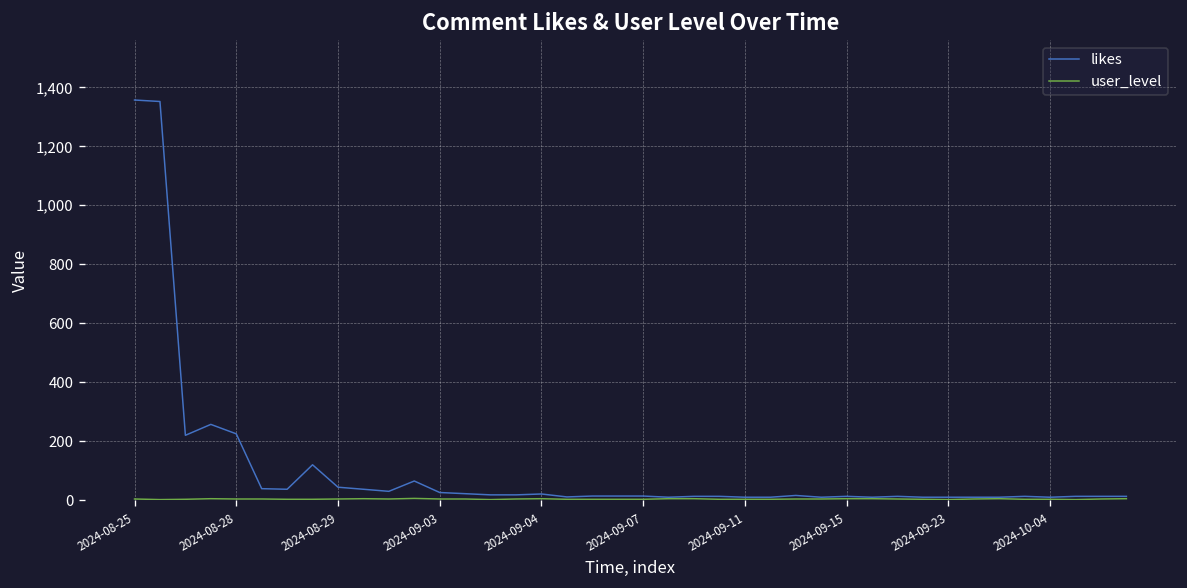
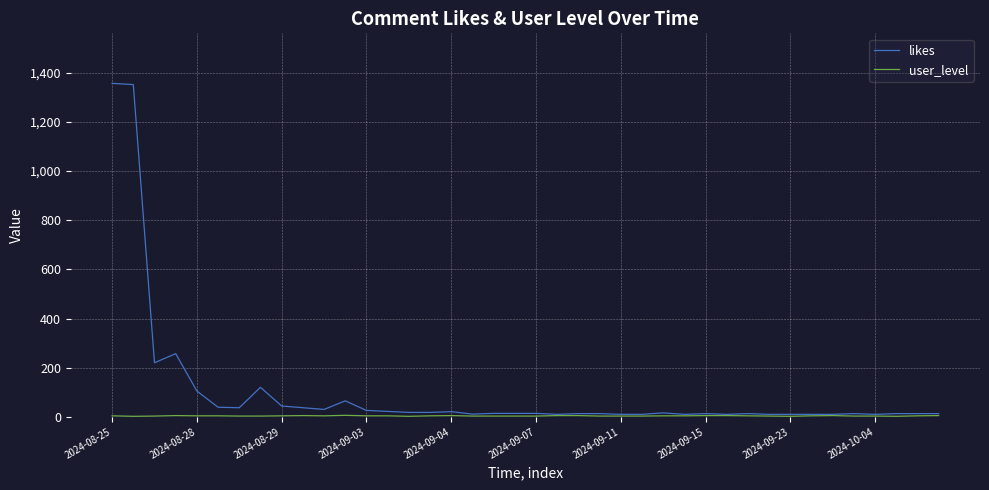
likes, 2024-08-28: 230 -> 110
